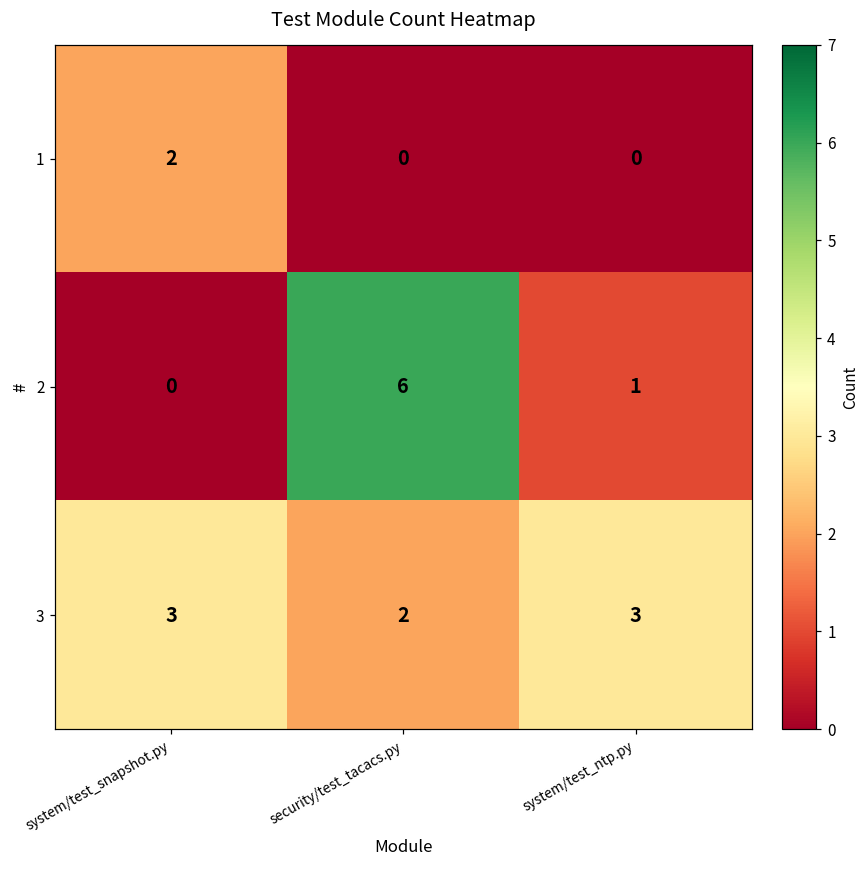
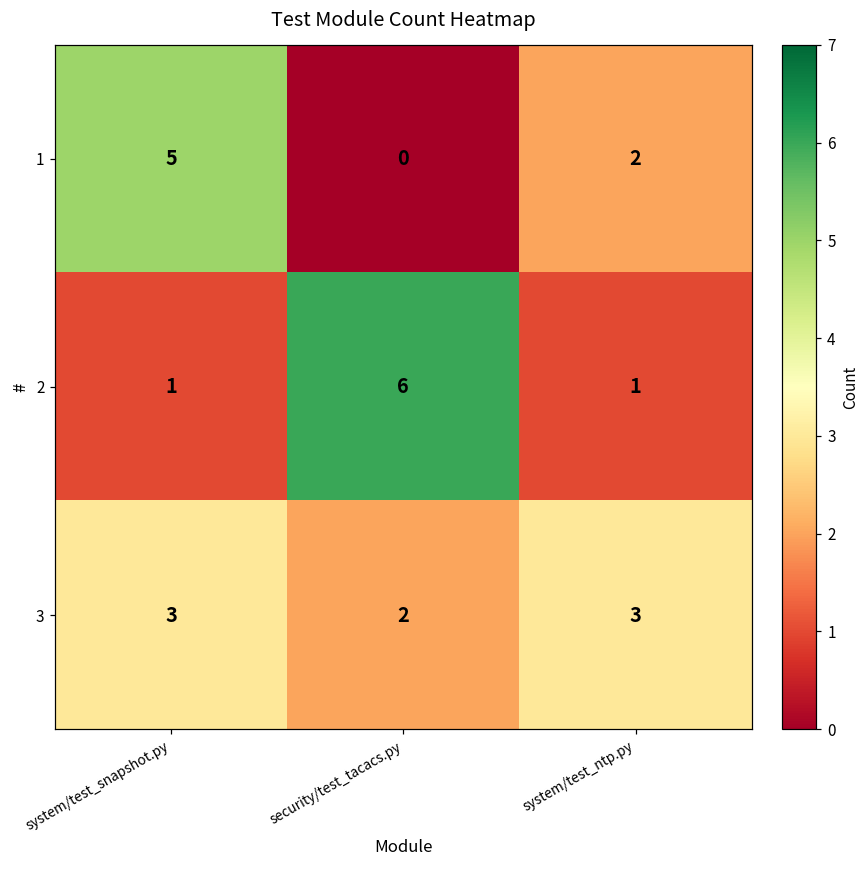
1, system/test_snapshot.py: 2 -> 5
1, system/test_ntp.py: 0 -> 2
2, system/test_snapshot.py: 0 -> 1
